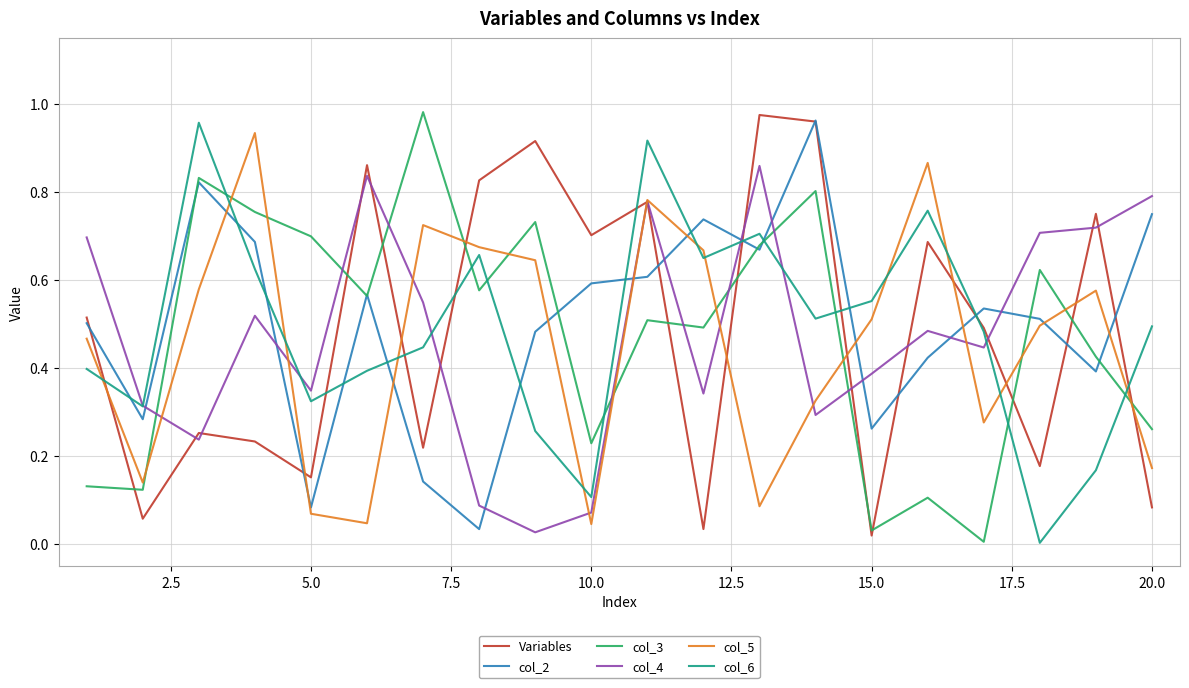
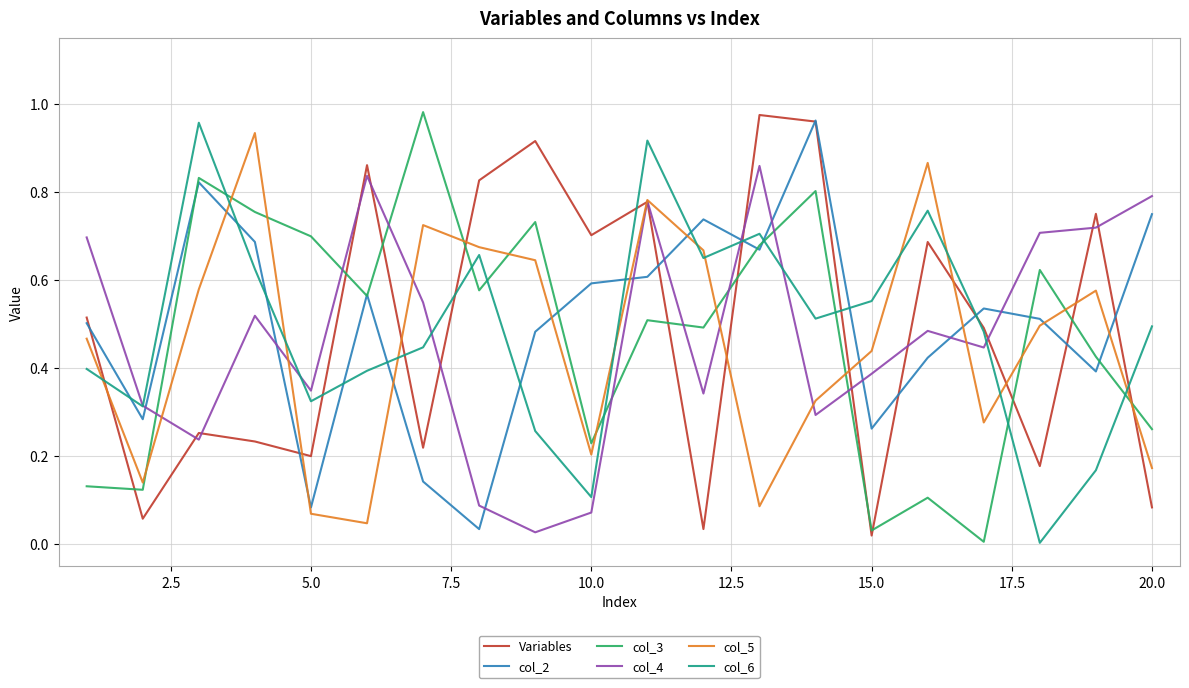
Variables, 5.0: 0.15 -> 0.20
col_5, 10.0: 0.05 -> 0.20
col_5, 15.0: 0.51 -> 0.44
